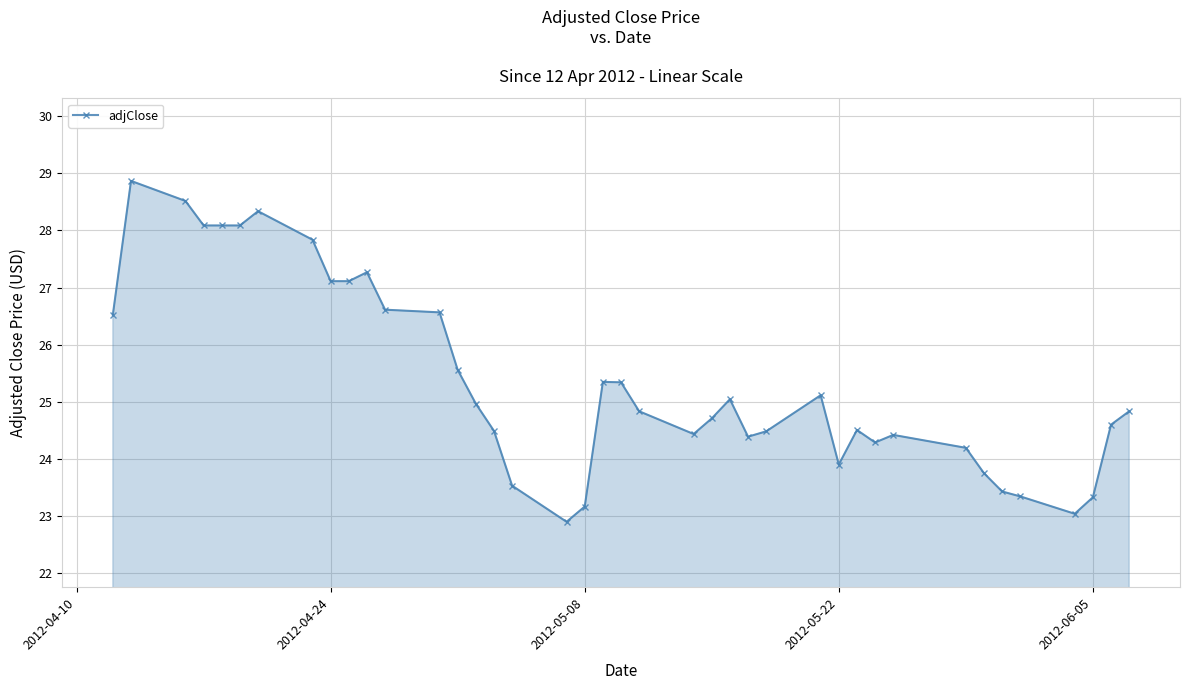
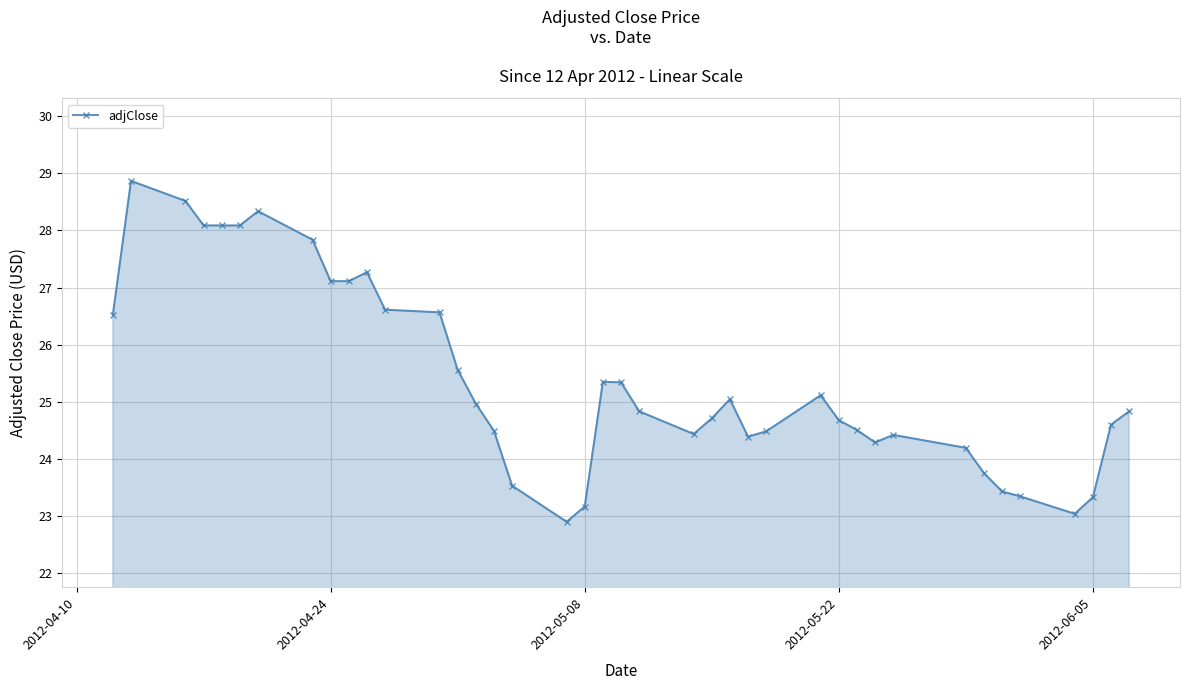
2012-05-22: 23.9 -> 24.7
